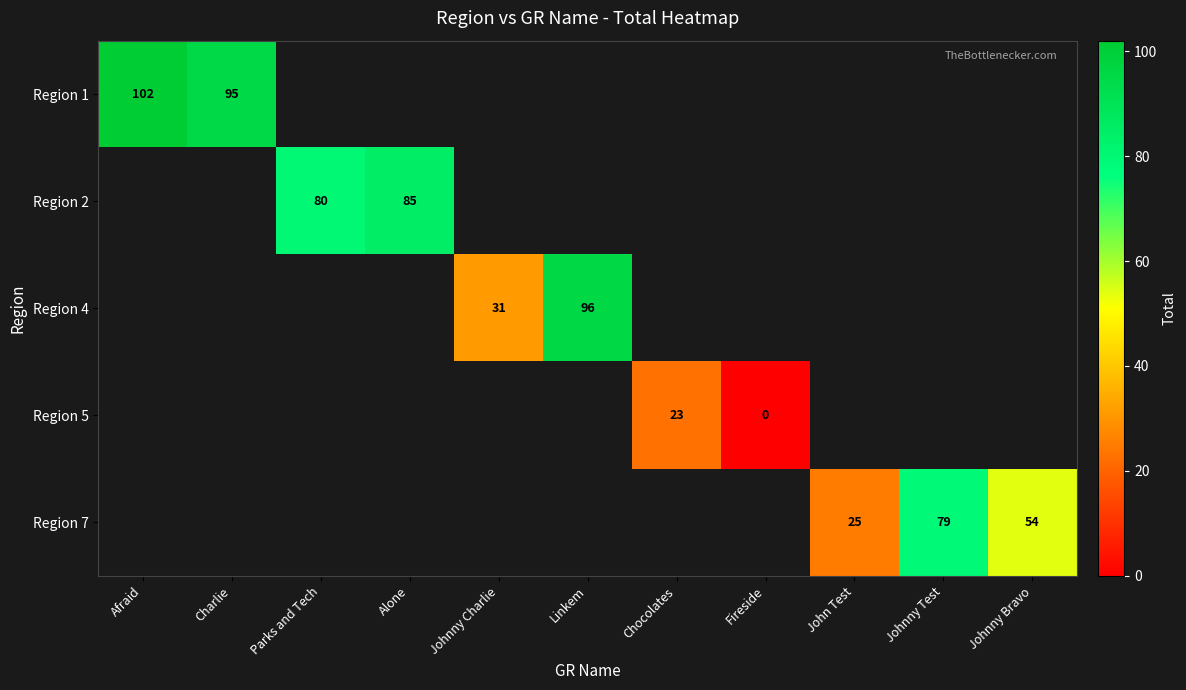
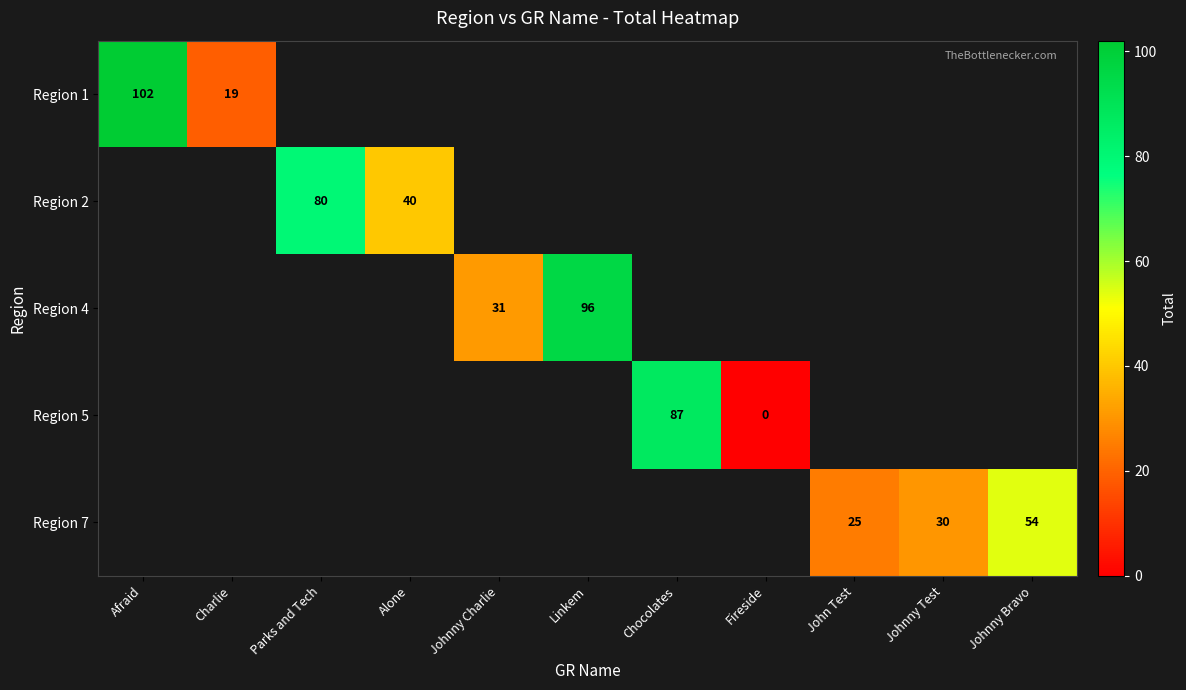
Region 1, Charlie: 95 -> 19
Region 2, Alone: 85 -> 40
Region 5, Chocolates: 23 -> 87
Region 7, Johnny Test: 79 -> 30
